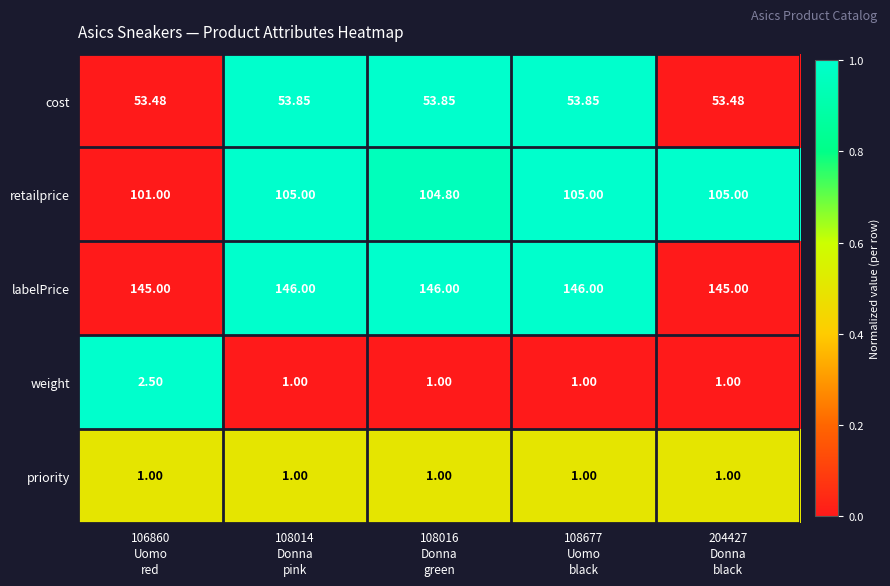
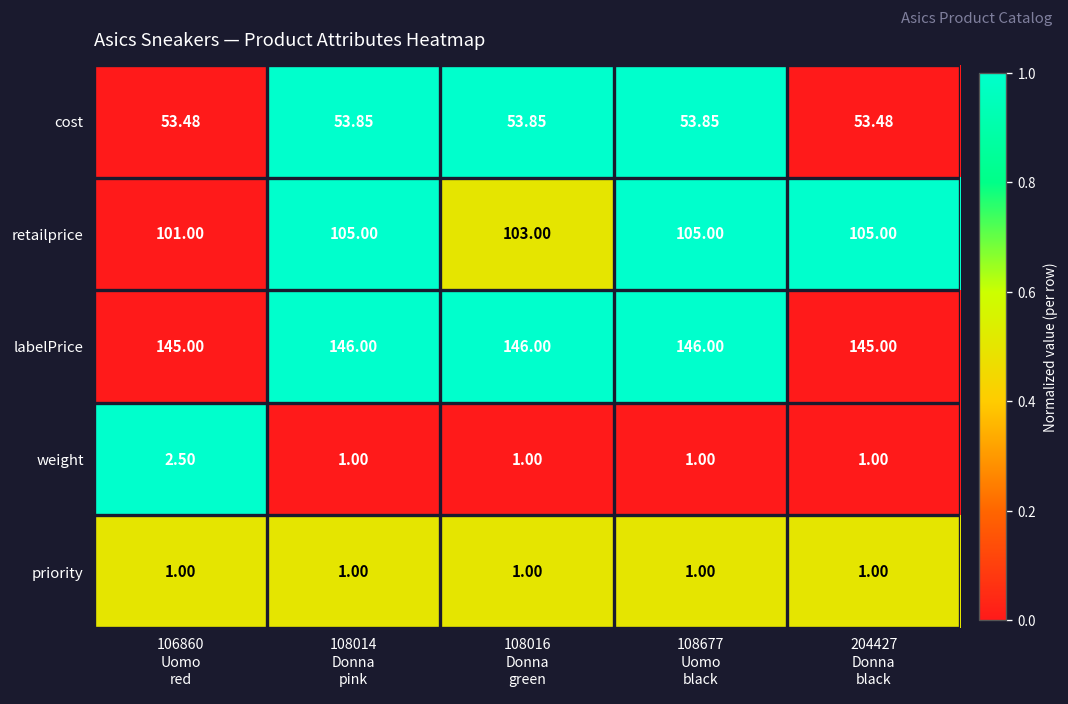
retailprice, 108016 Donna green: 104.80 -> 103.00
